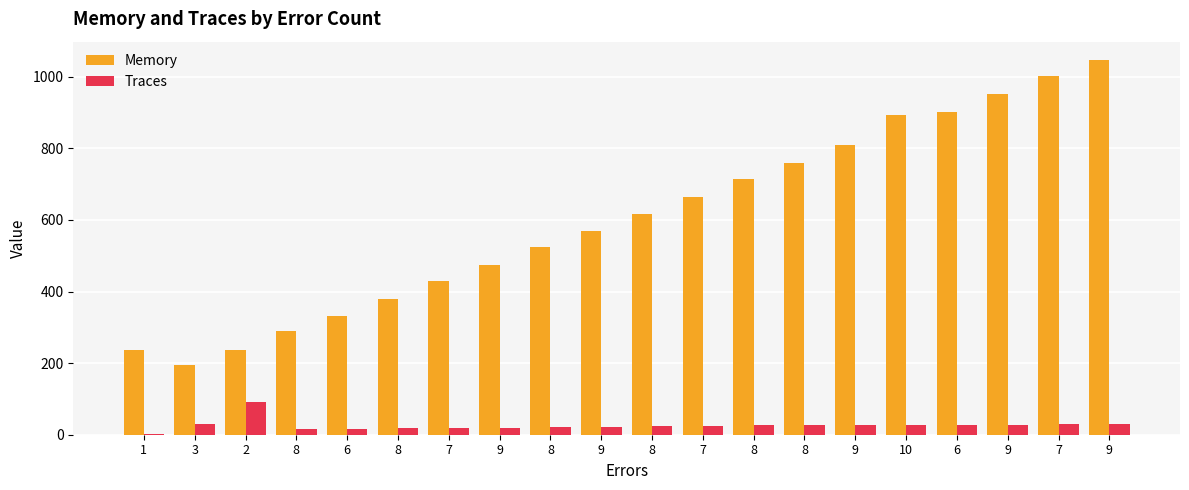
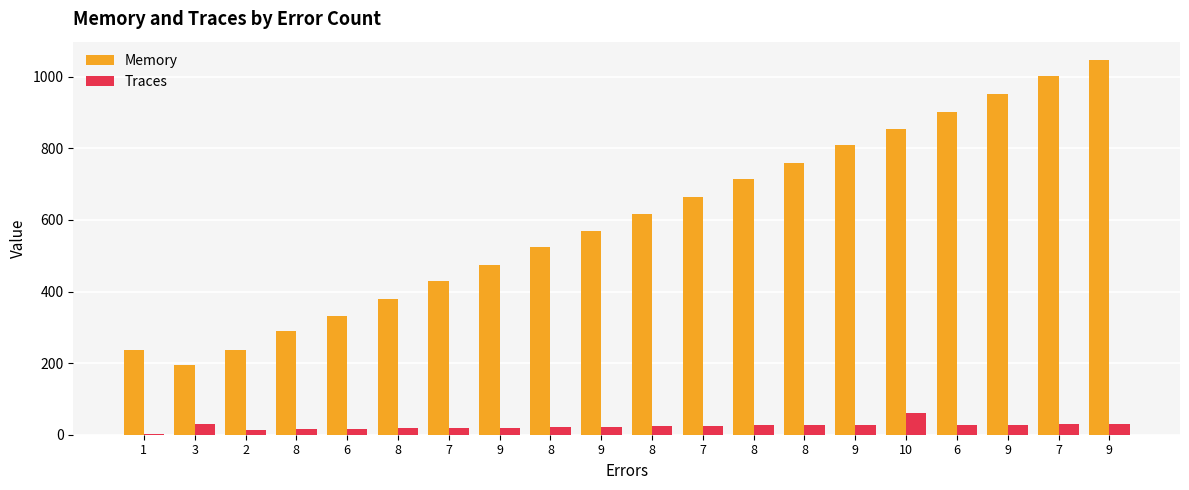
Traces, 2: 90 -> 10
Memory, 10: 890 -> 850
Traces, 10: 30 -> 60
